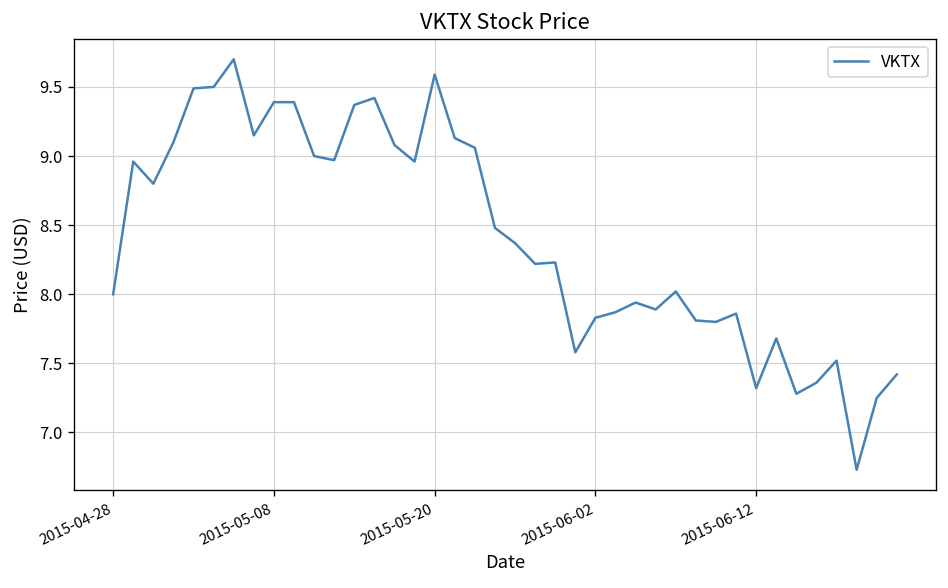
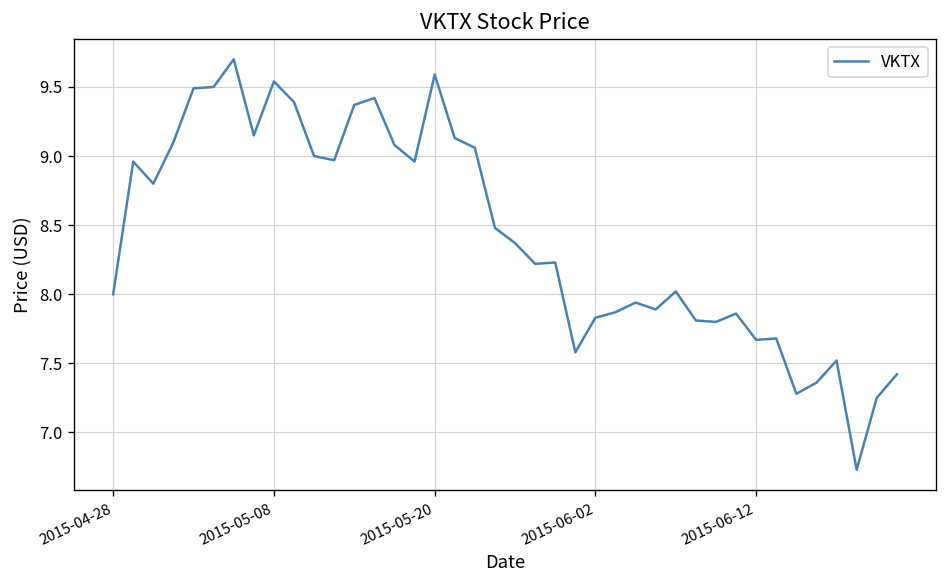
2015-05-08: 9.39 -> 9.54
2015-06-12: 7.32 -> 7.67
